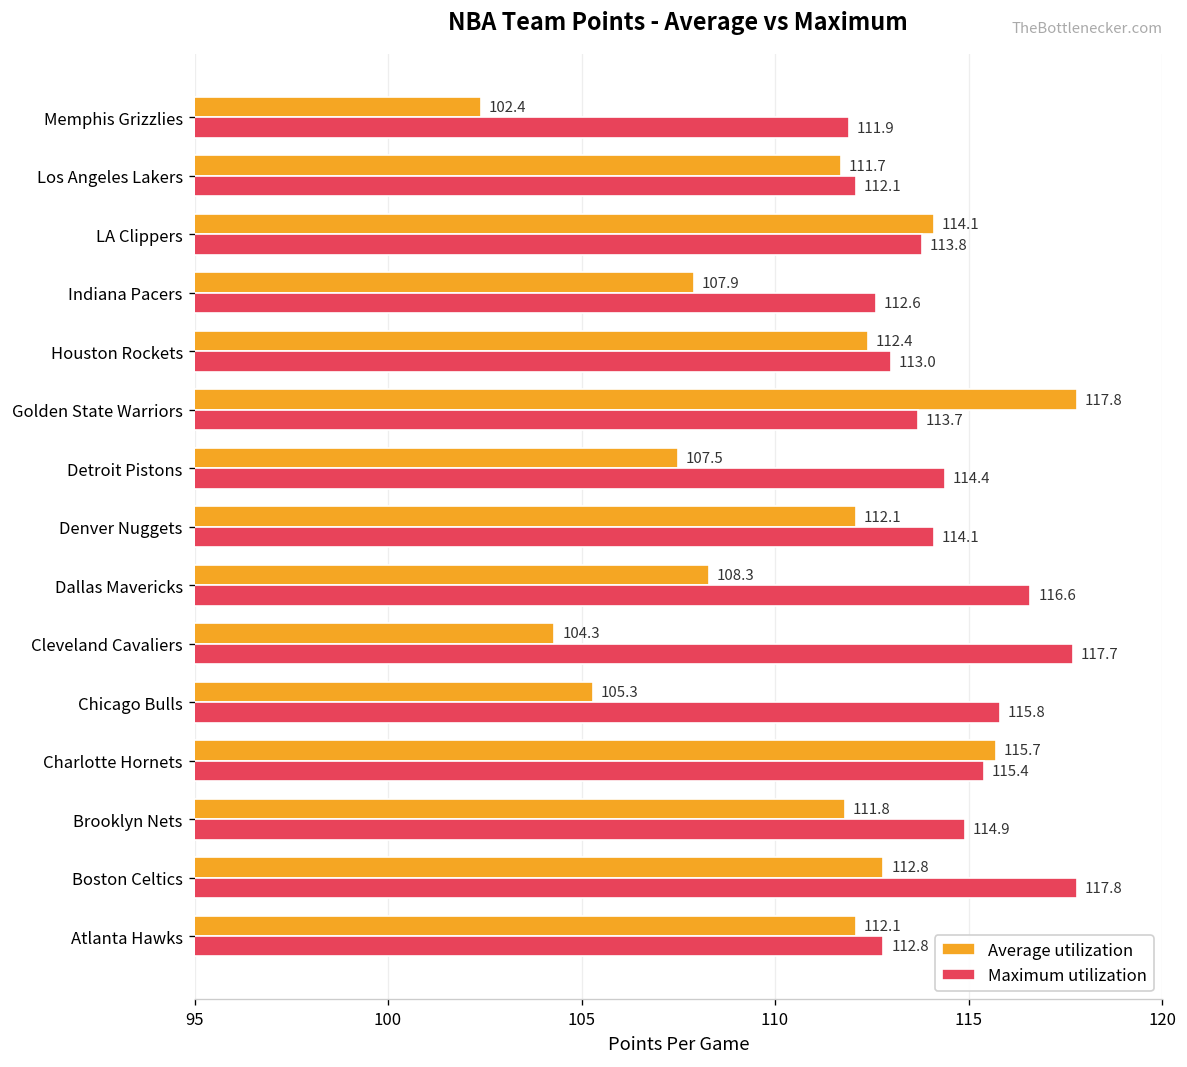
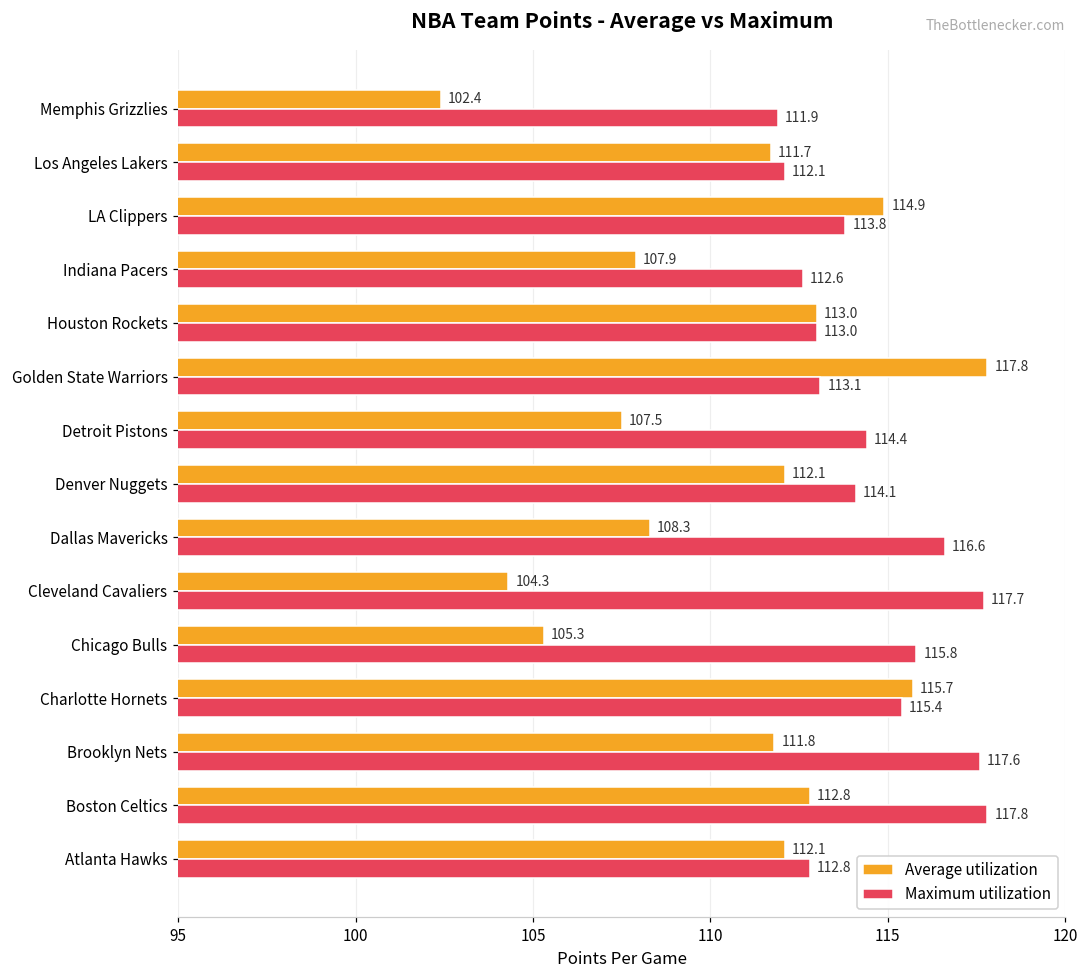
Average utilization, LA Clippers: 114.1 -> 114.9
Average utilization, Houston Rockets: 112.4 -> 113.0
Maximum utilization, Golden State Warriors: 113.7 -> 113.1
Maximum utilization, Brooklyn Nets: 114.9 -> 117.6
